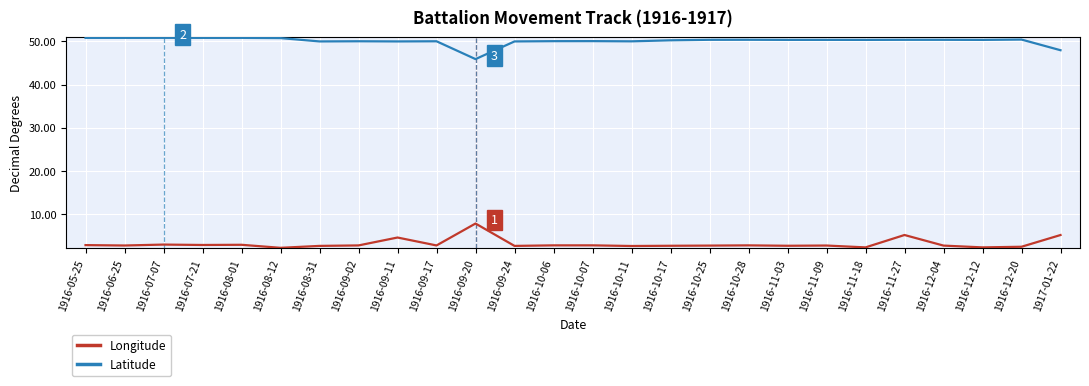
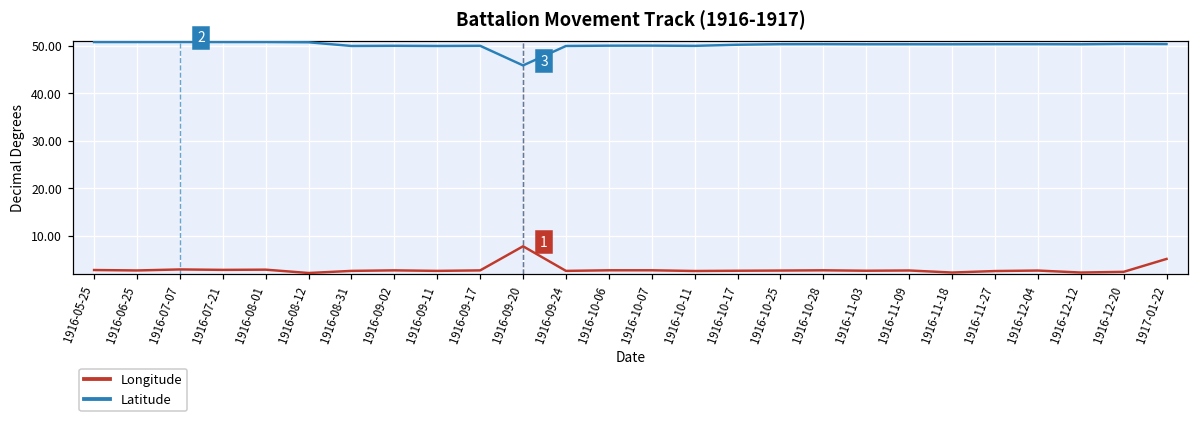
Longitude, 1916-09-11: 5 -> 3
Longitude, 1916-11-27: 5 -> 3
Latitude, 1917-01-22: 48 -> 50
